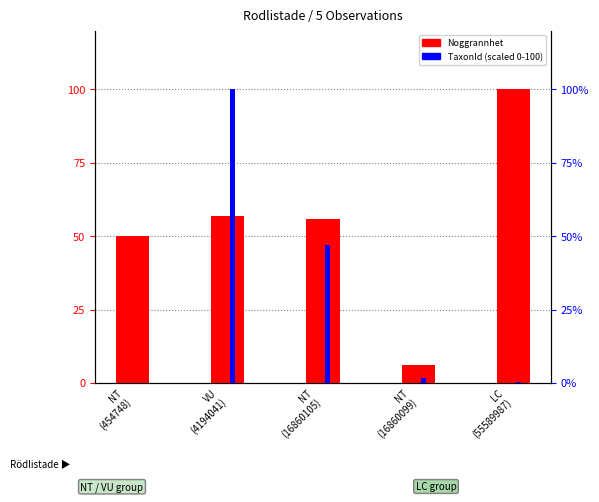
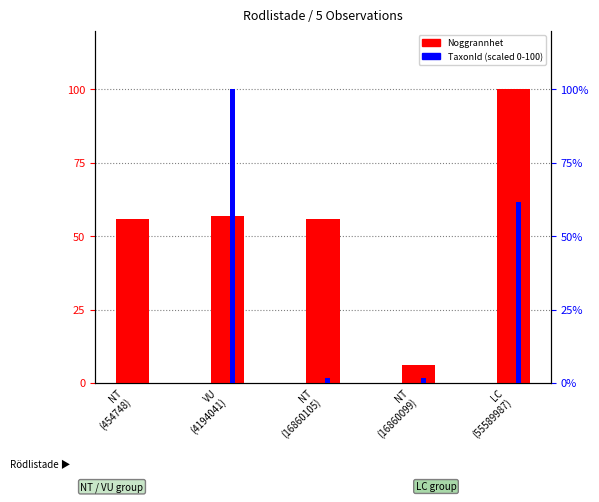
Noggrannhet, NT (454748): 50 -> 56
TaxonId (scaled 0-100), NT (16860105): 47% -> 2%
TaxonId (scaled 0-100), LC (55589987): 0% -> 61%
